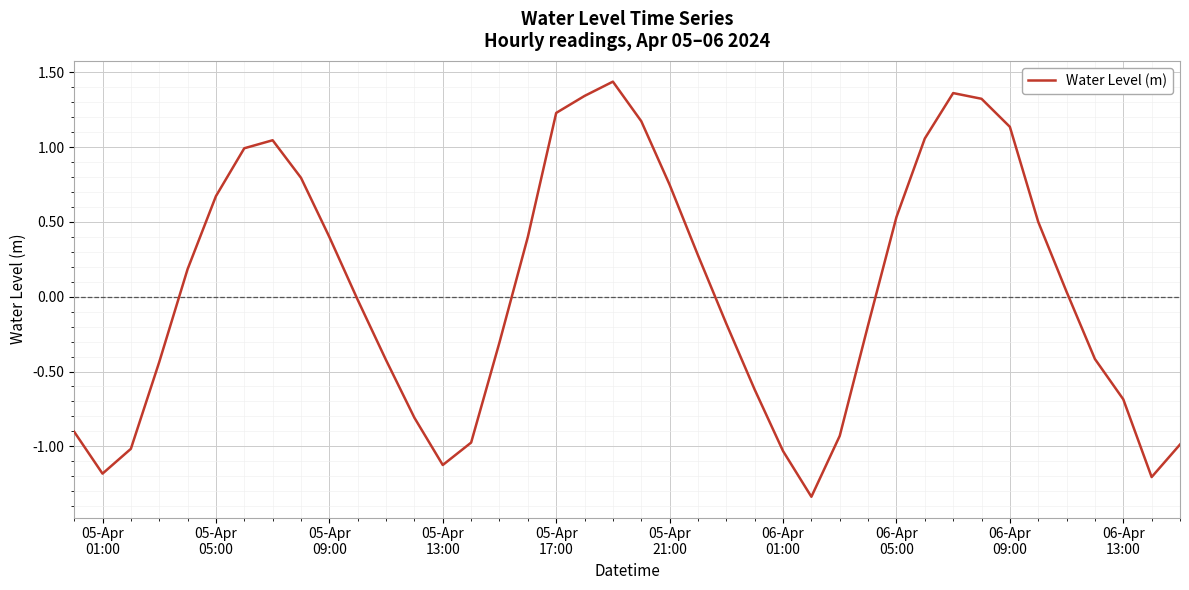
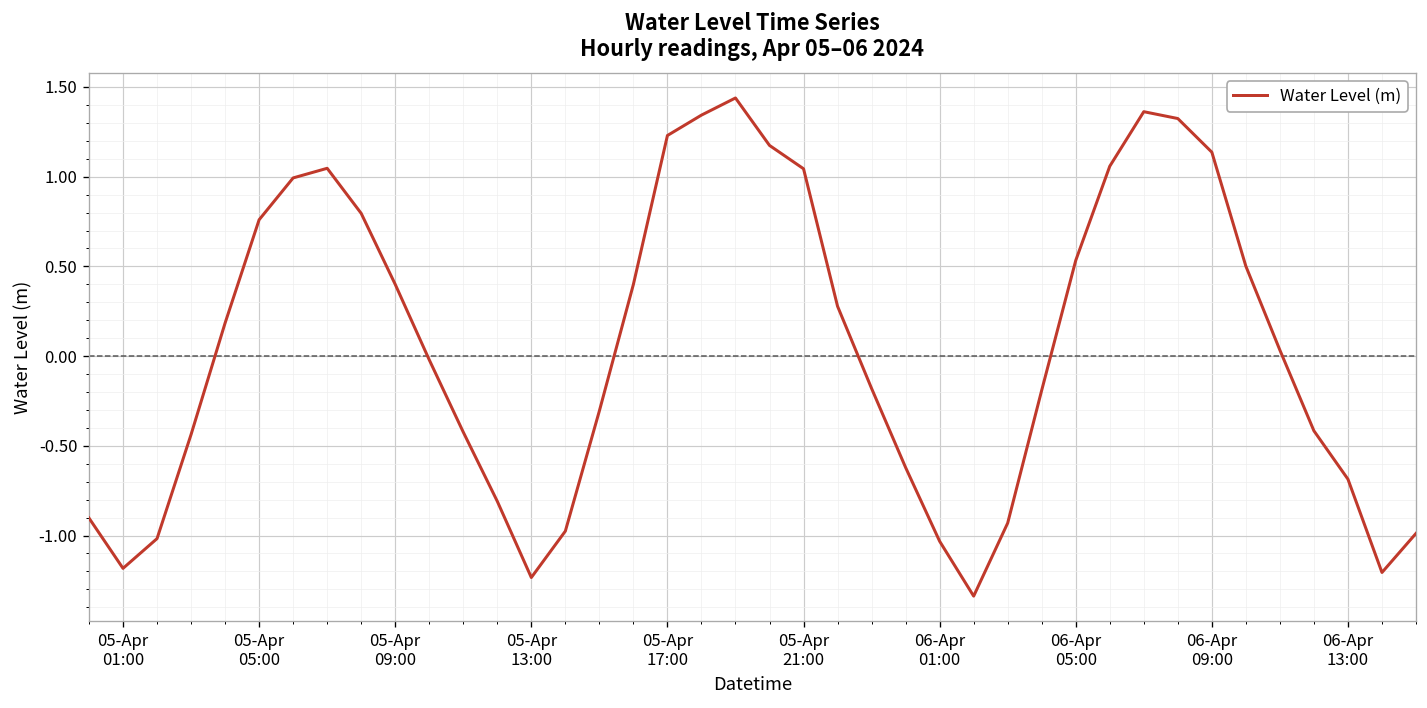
05-Apr 05:00: 0.67 -> 0.76
05-Apr 13:00: -1.13 -> -1.23
05-Apr 21:00: 0.75 -> 1.04
